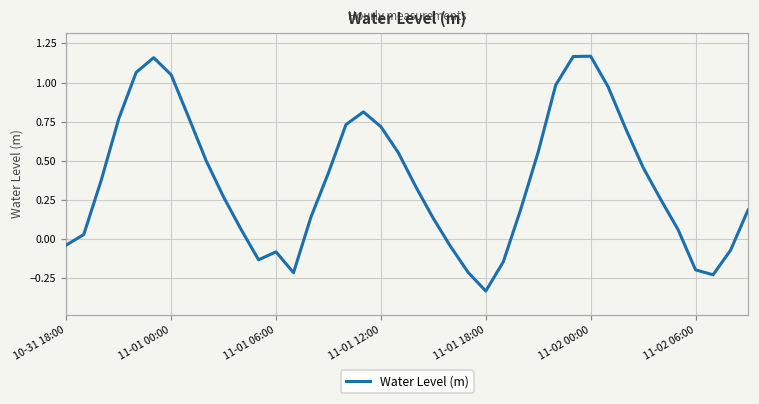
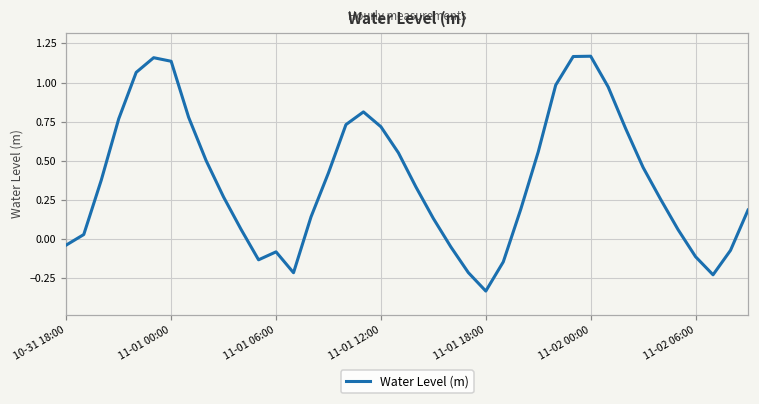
11-01 00:00: 1.05 -> 1.14
11-02 06:00: -0.20 -> -0.11
